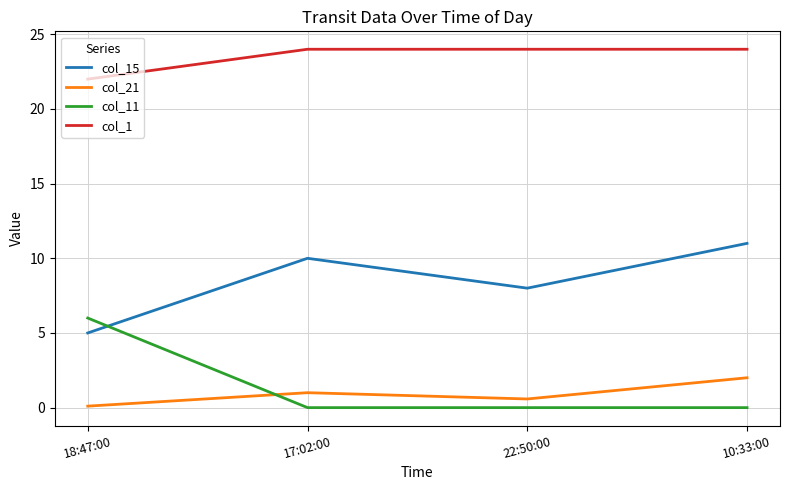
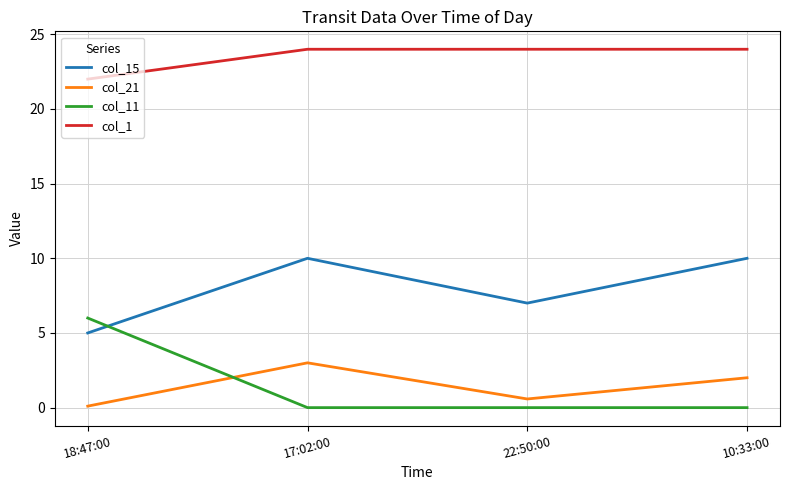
col_21, 17:02:00: 1 -> 3
col_15, 22:50:00: 8 -> 7
col_15, 10:33:00: 11 -> 10
